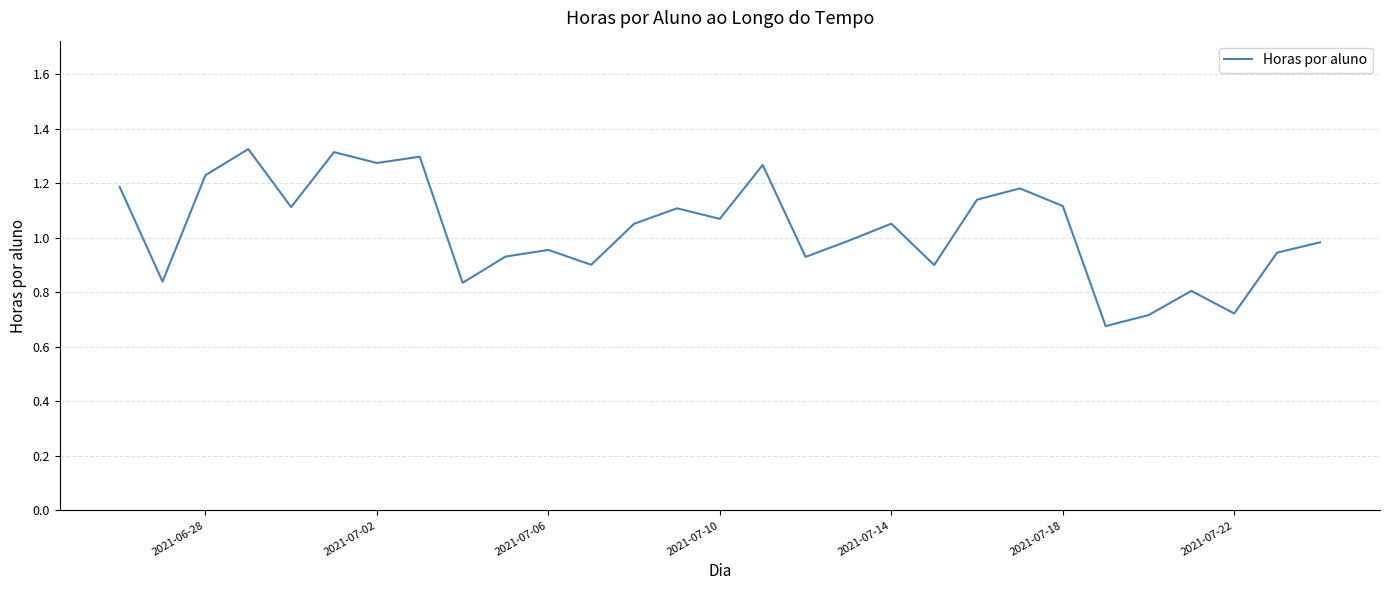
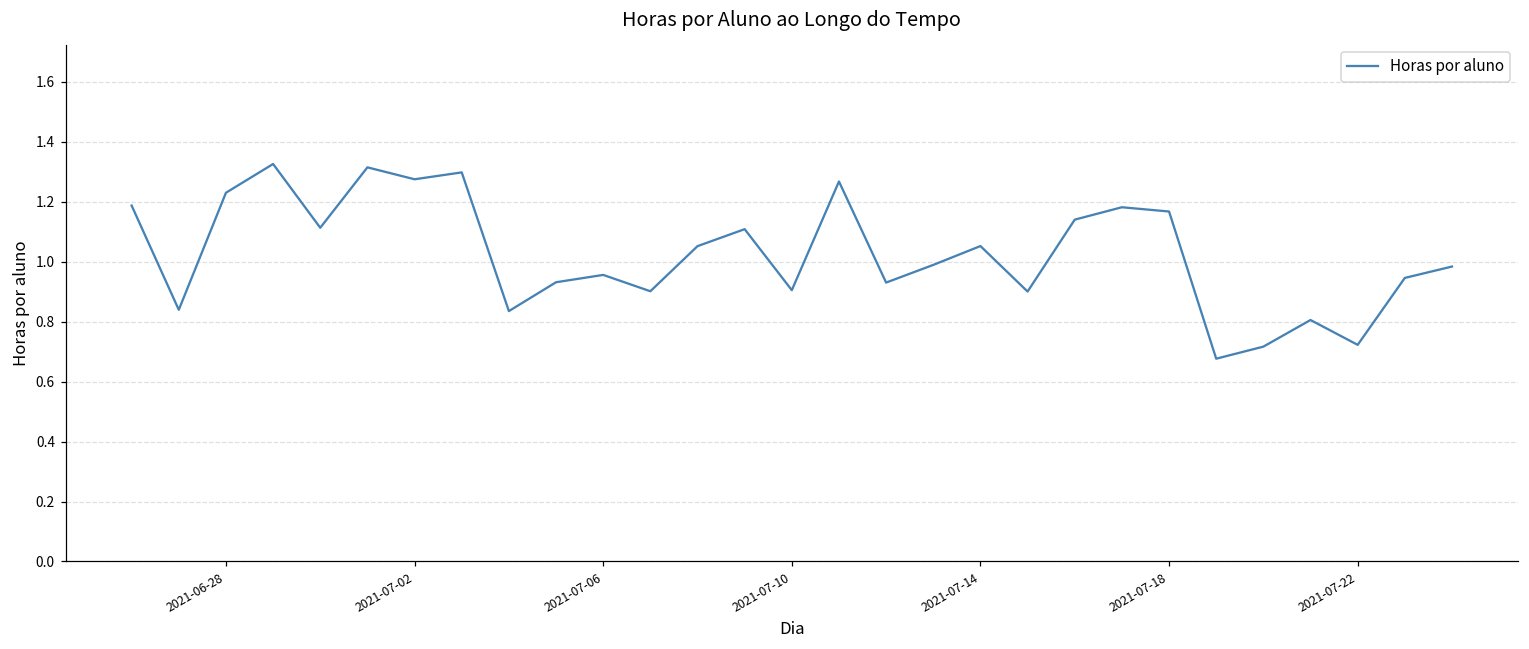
2021-07-10: 1.07 -> 0.90
2021-07-18: 1.12 -> 1.17
